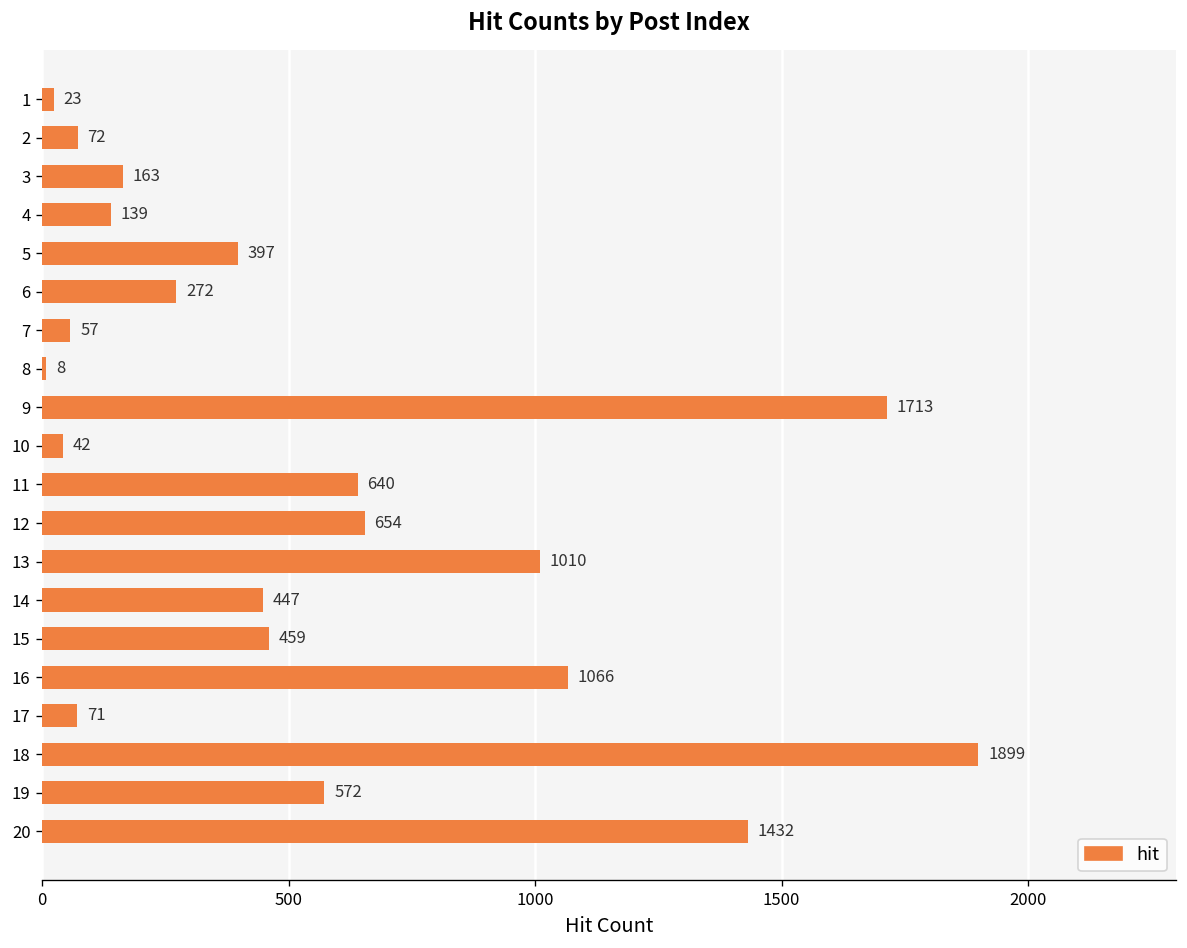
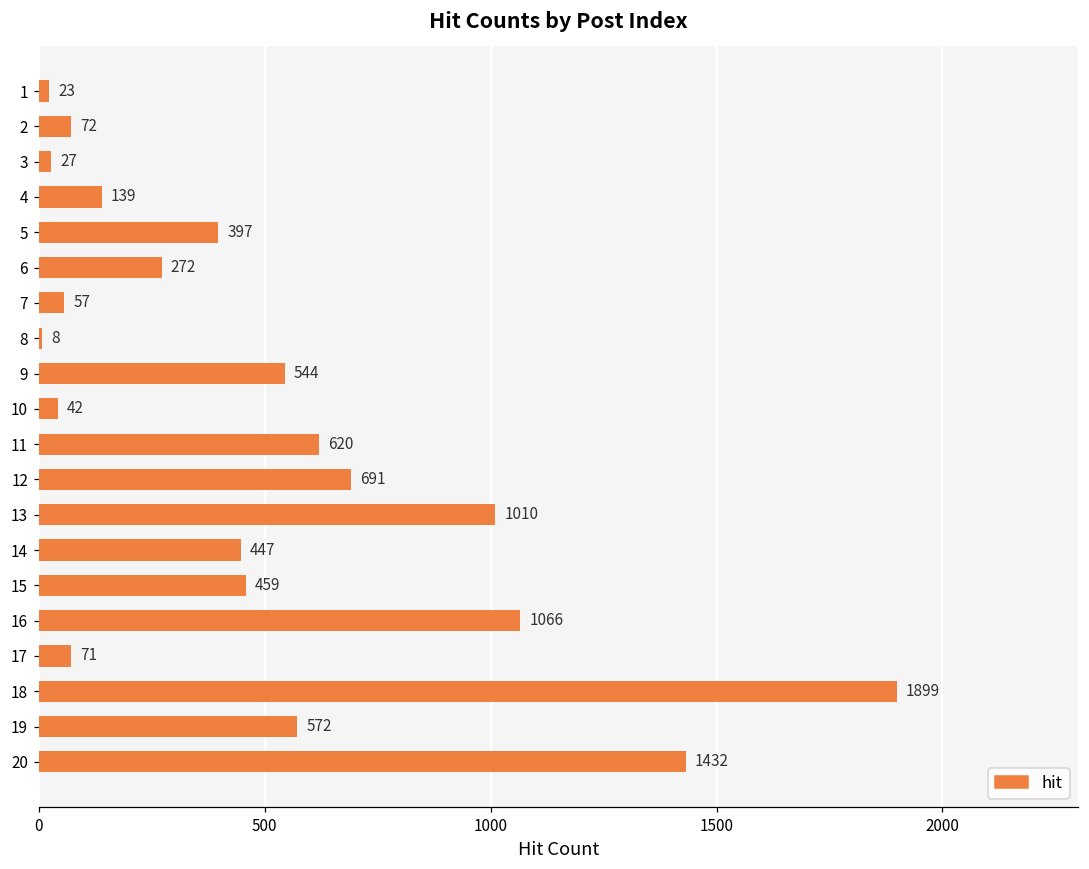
3: 163 -> 27
9: 1713 -> 544
11: 640 -> 620
12: 654 -> 691
